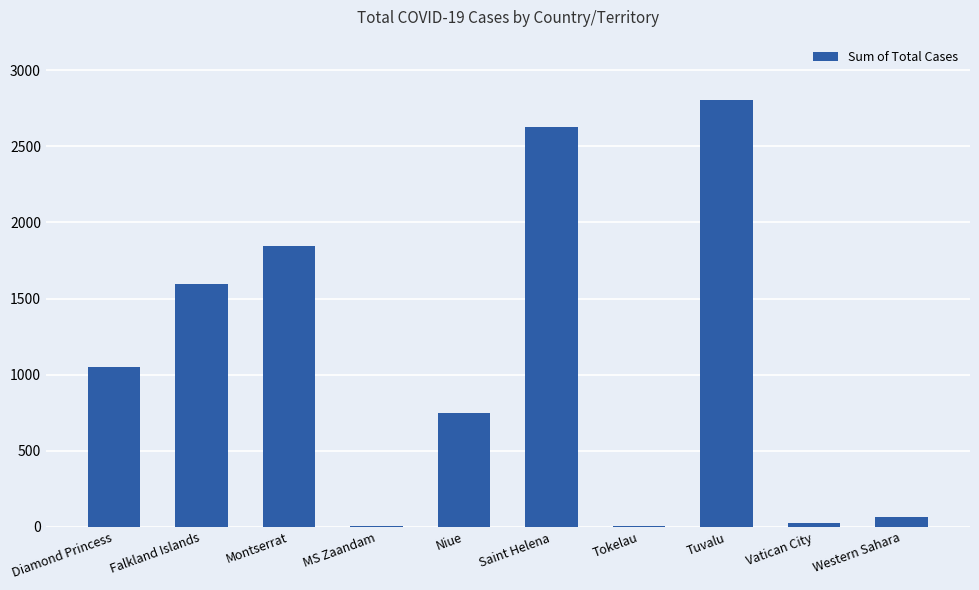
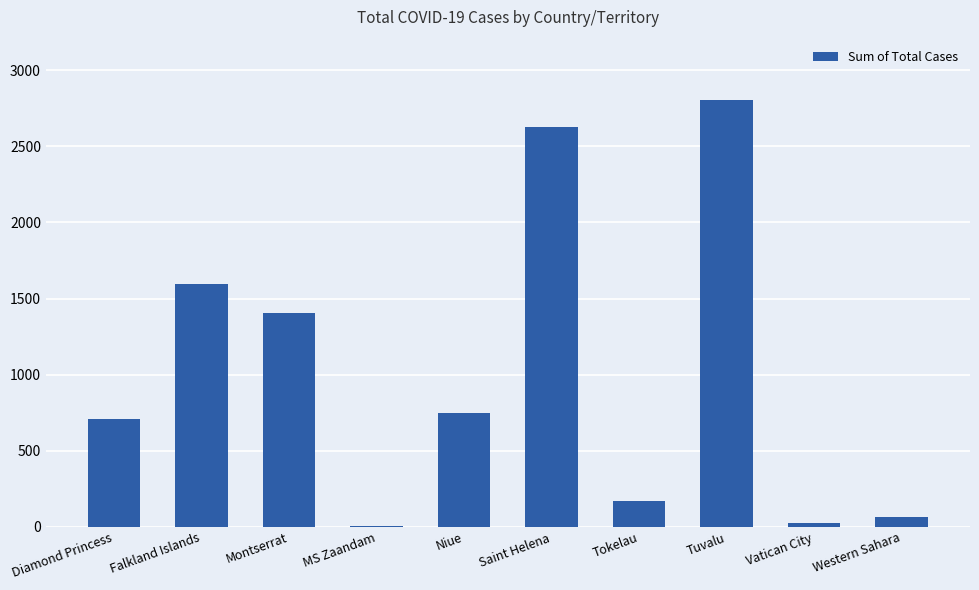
Diamond Princess: 1050 -> 710
Montserrat: 1840 -> 1400
Tokelau: 10 -> 170
